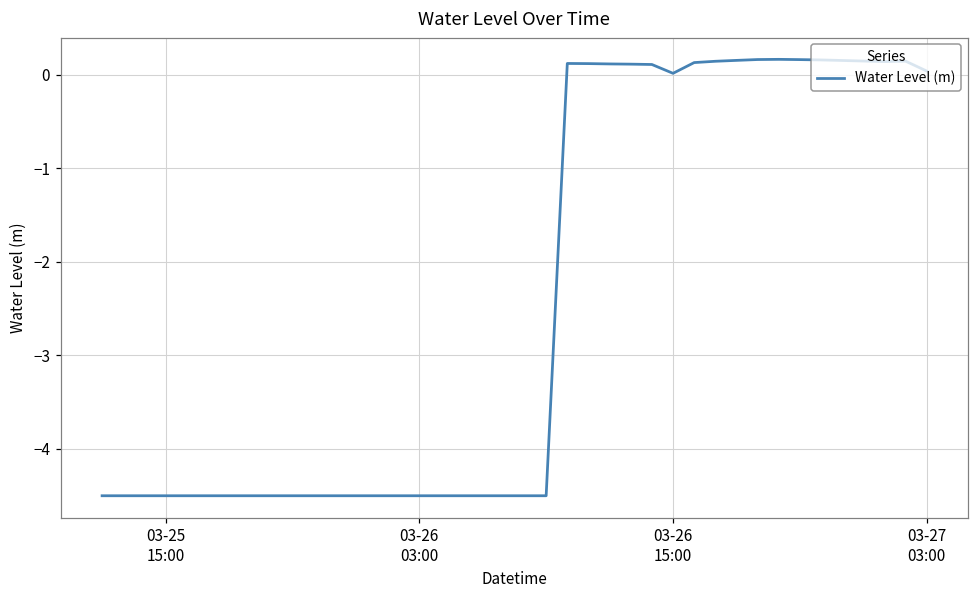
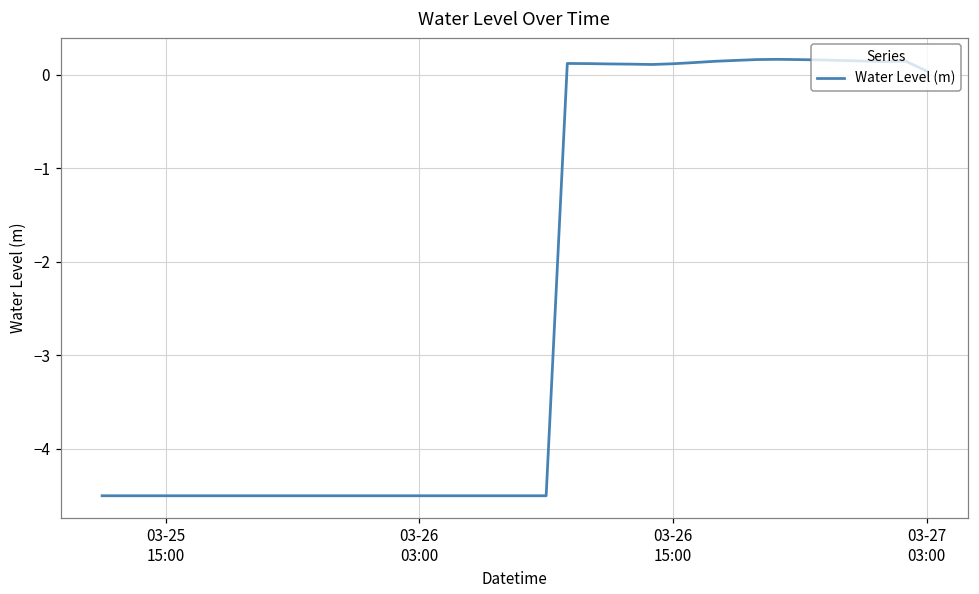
03-26 15:00: 0.0 -> 0.1
